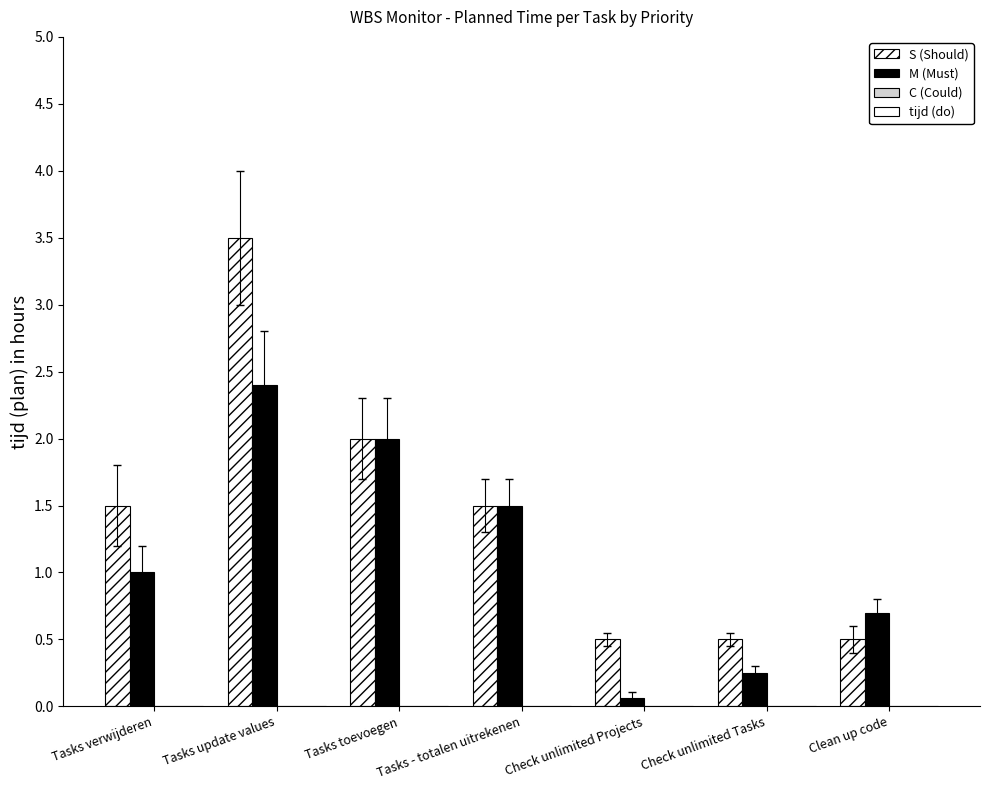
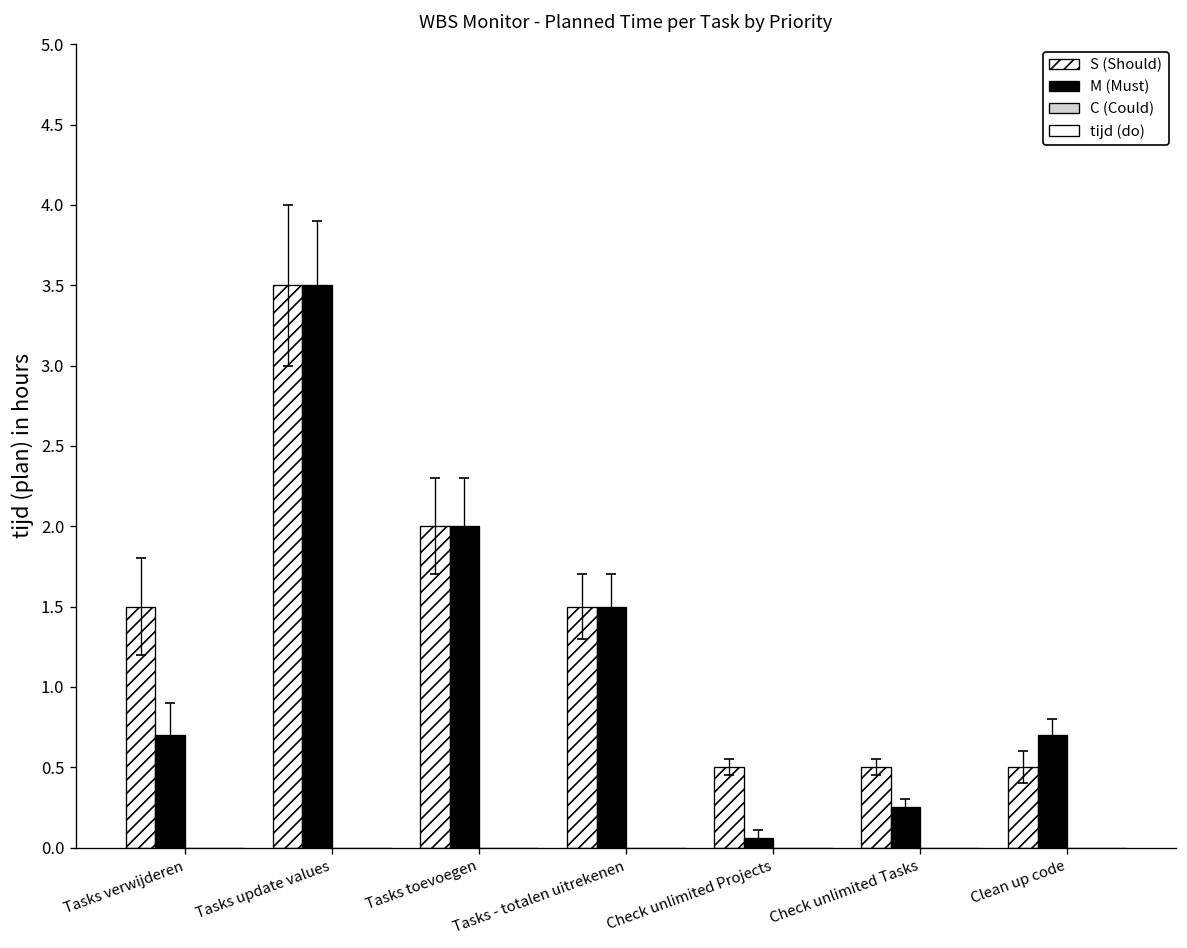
M (Must), Tasks verwijderen: 1.0 -> 0.7
M (Must), Tasks update values: 2.4 -> 3.5
